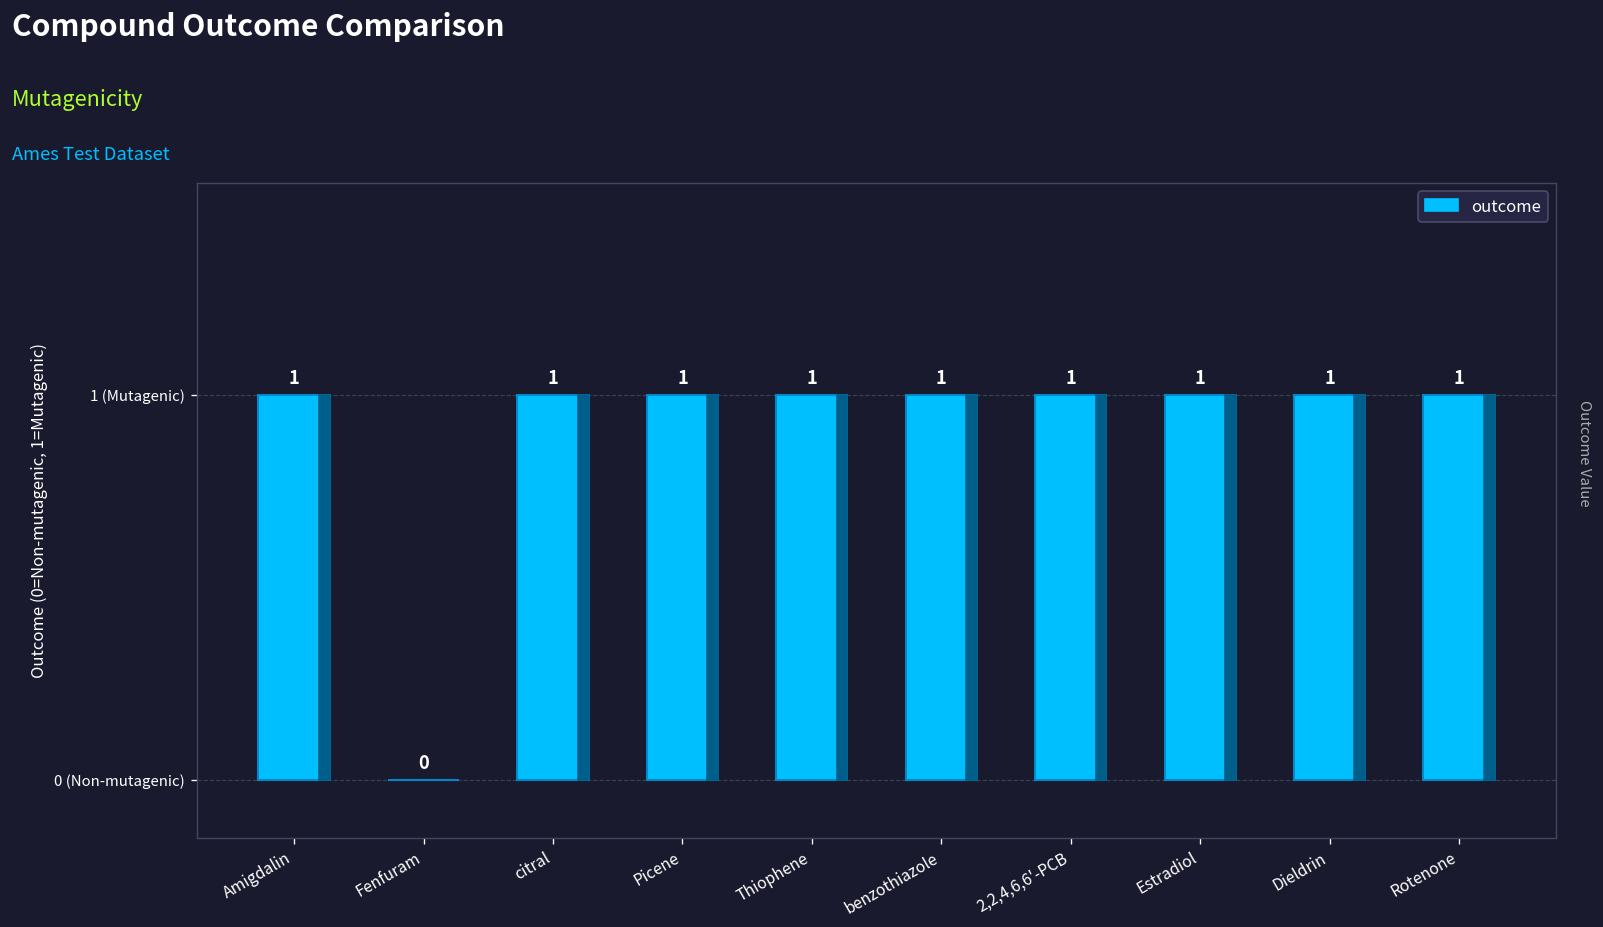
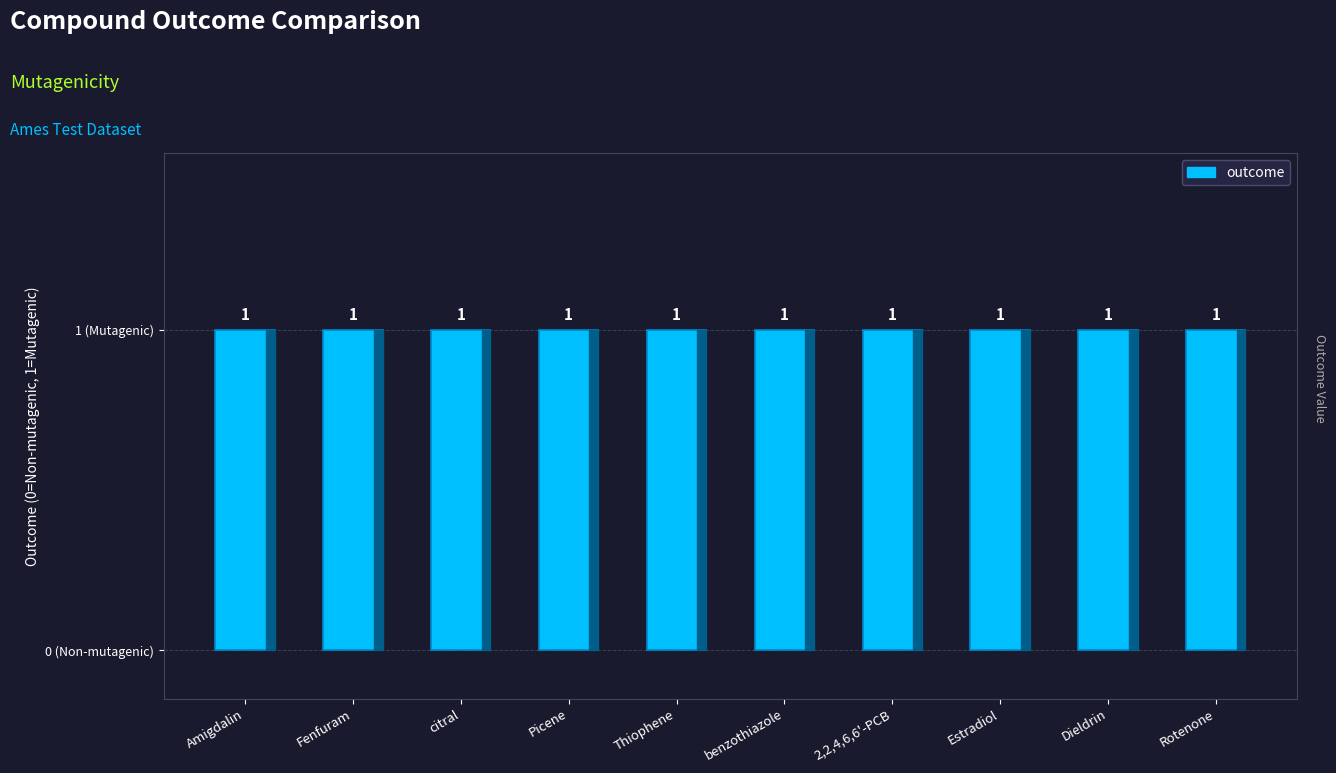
Fenfuram: 0 -> 1
